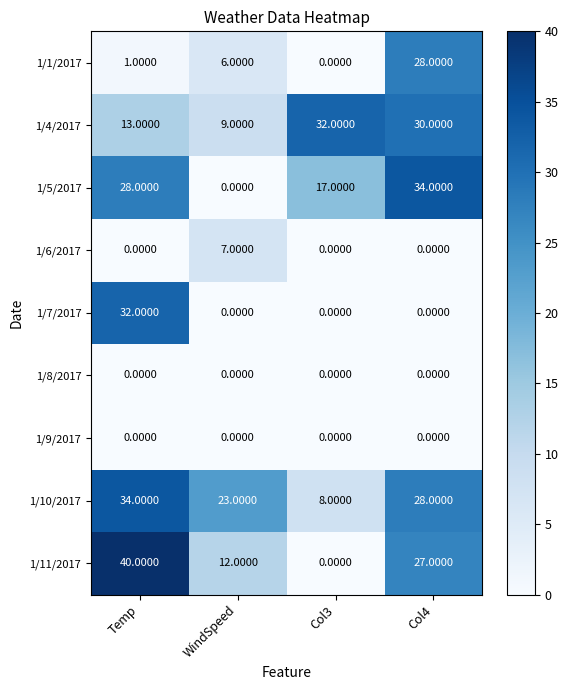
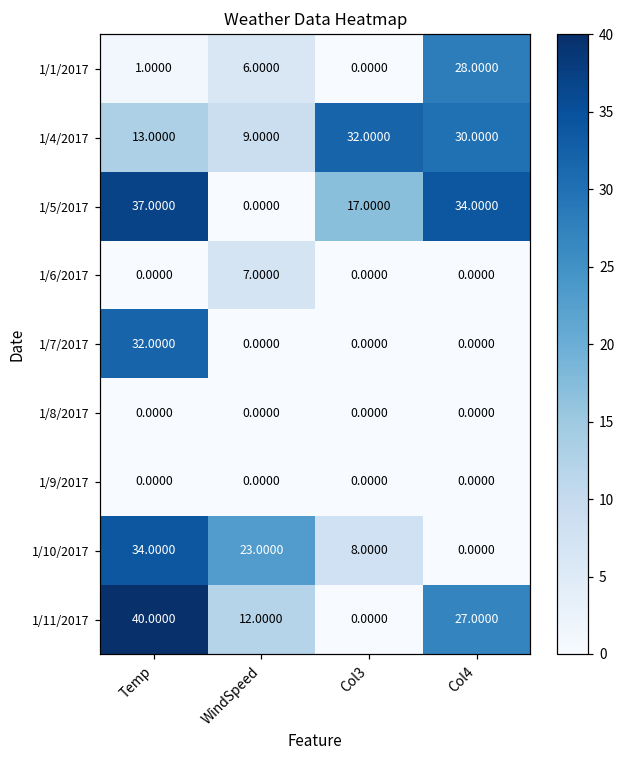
1/5/2017, Temp: 28.0000 -> 37.0000
1/10/2017, Col4: 28.0000 -> 0.0000
